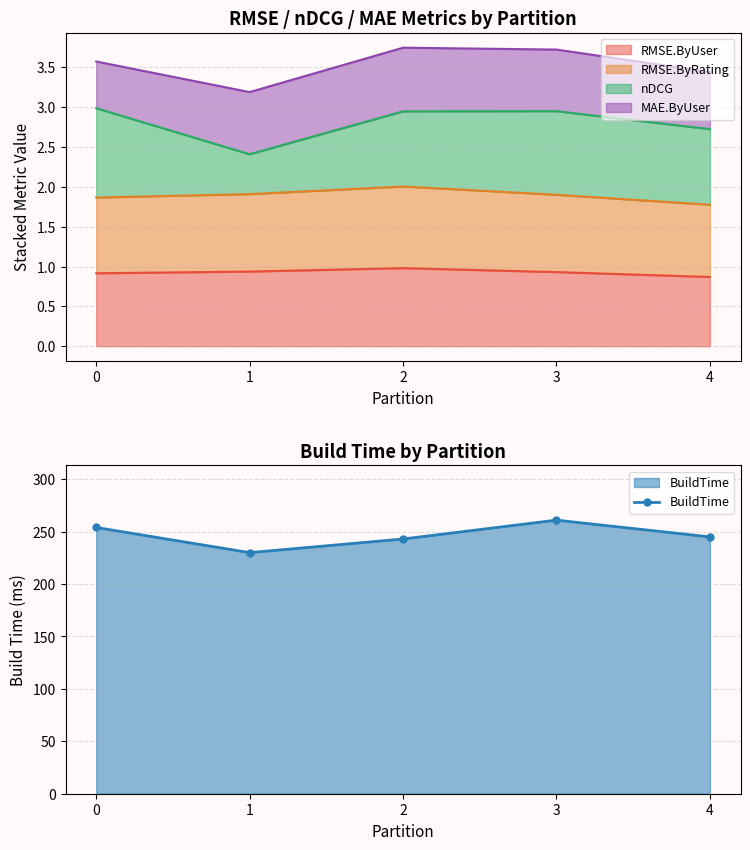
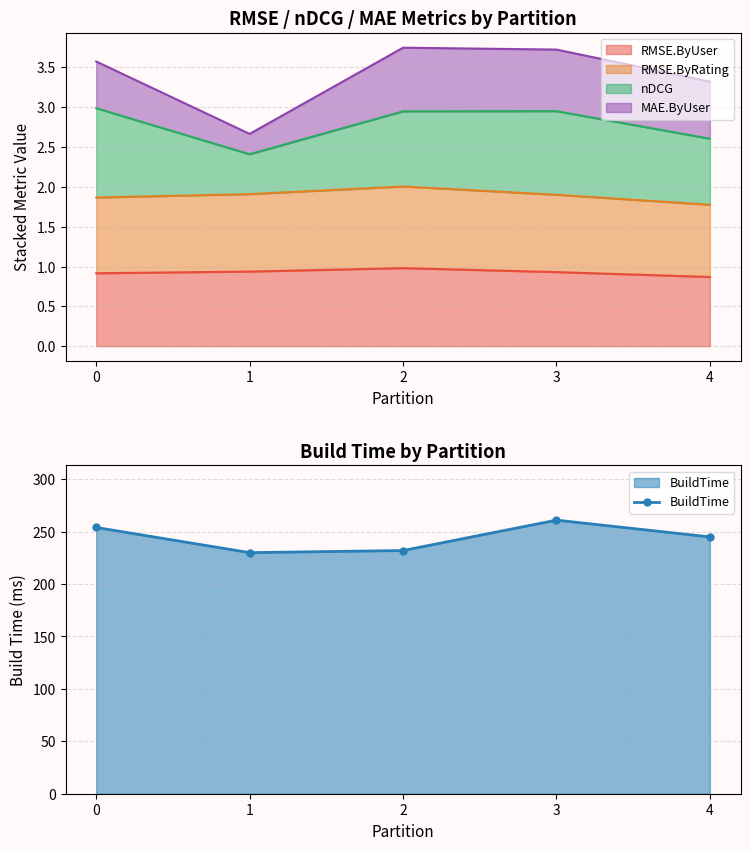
RMSE / nDCG / MAE Metrics by Partition, MAE.ByUser, 1: 0.8 -> 0.3
RMSE / nDCG / MAE Metrics by Partition, nDCG, 4: 0.9 -> 0.8
Build Time by Partition, 2: 243 -> 232
